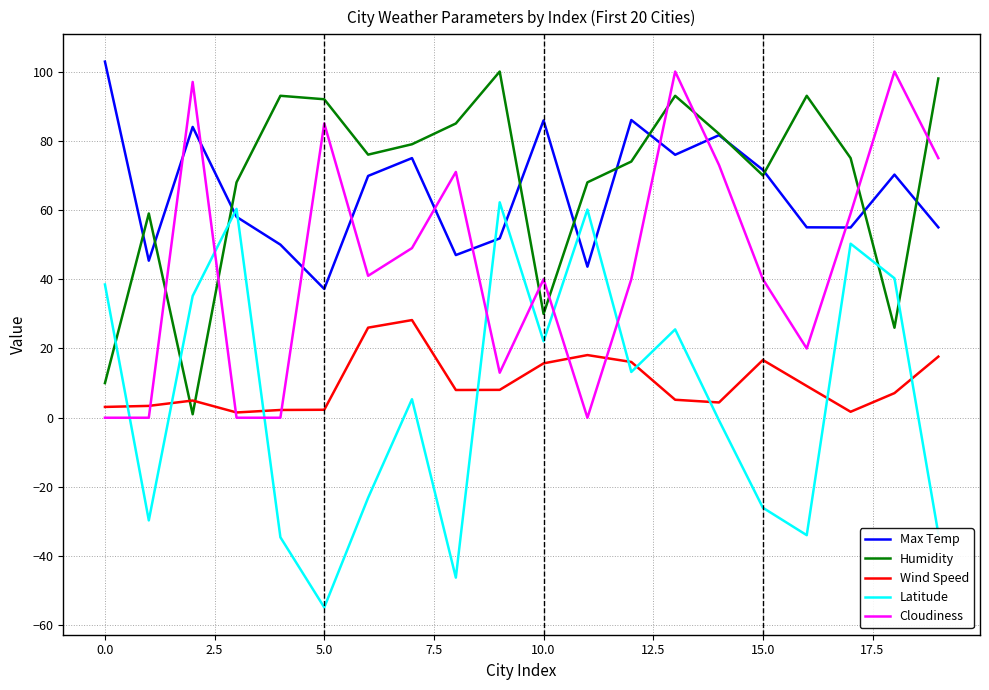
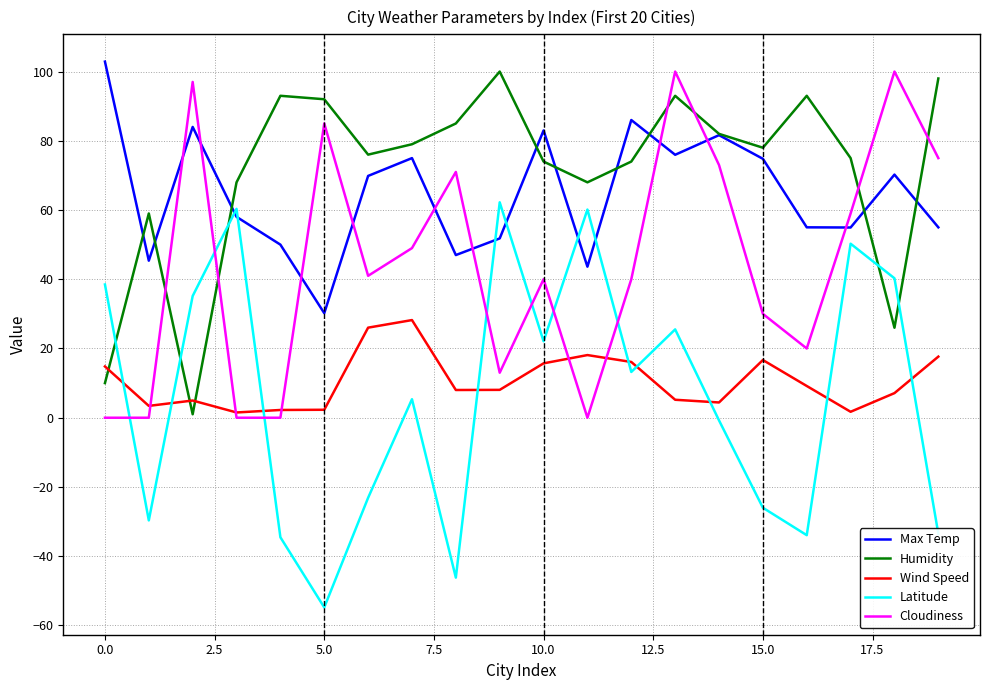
Wind Speed, 0.0: 3 -> 15
Max Temp, 5.0: 37 -> 30
Max Temp, 10.0: 86 -> 83
Humidity, 10.0: 30 -> 74
Max Temp, 15.0: 72 -> 75
Humidity, 15.0: 70 -> 78
Cloudiness, 15.0: 40 -> 30
